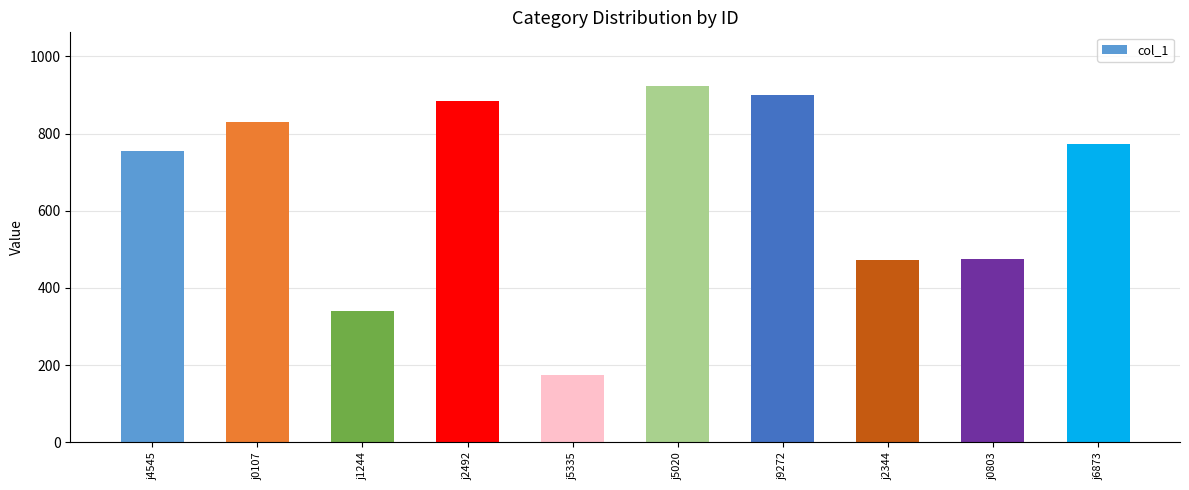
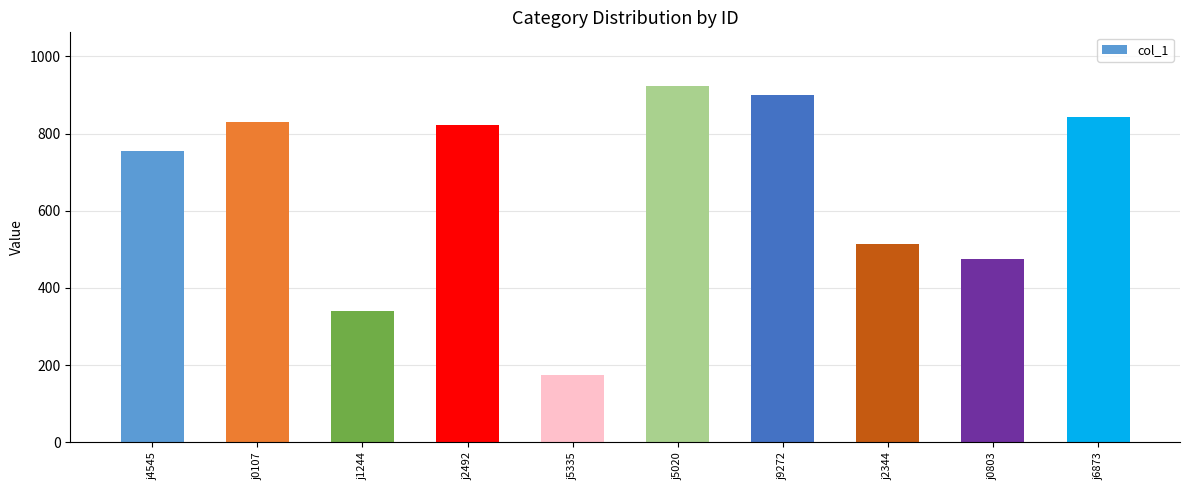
j2492: 880 -> 820
j2344: 470 -> 520
j6873: 770 -> 840
